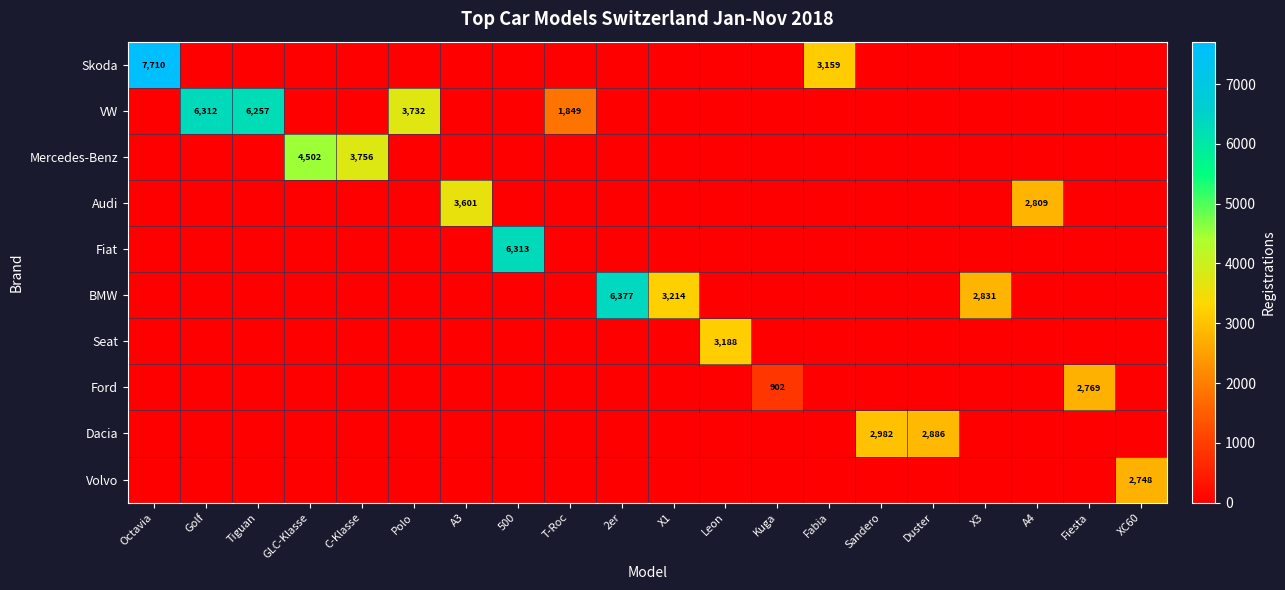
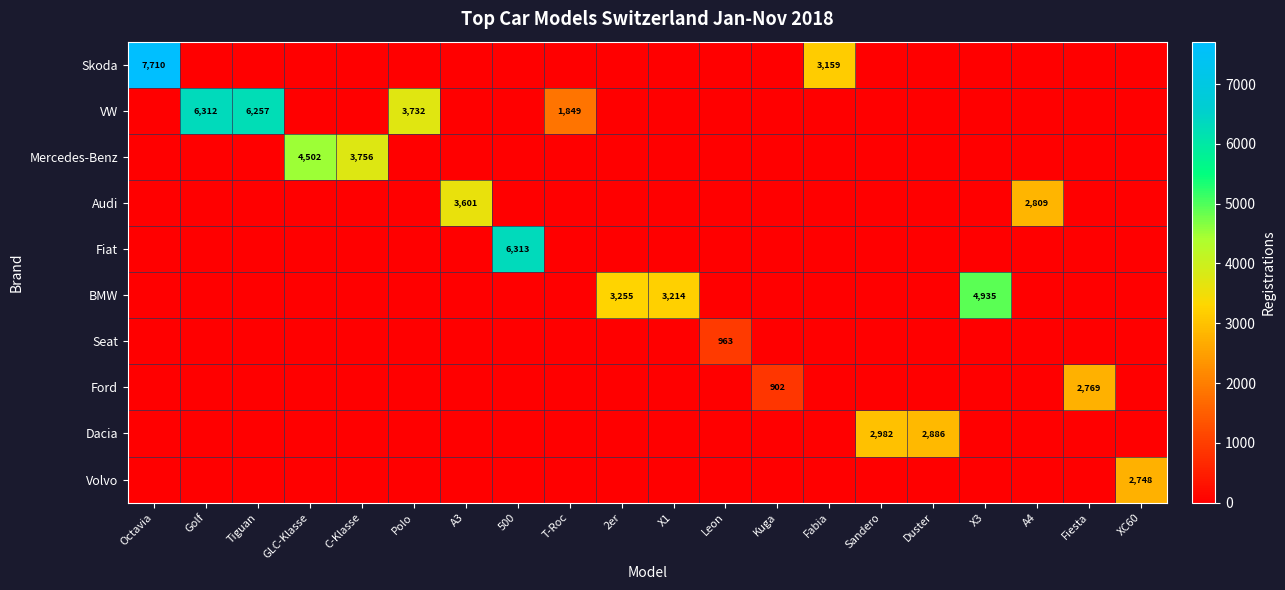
BMW, 2er: 6,377 -> 3,255
BMW, X3: 2,831 -> 4,935
Seat, Leon: 3,188 -> 963
